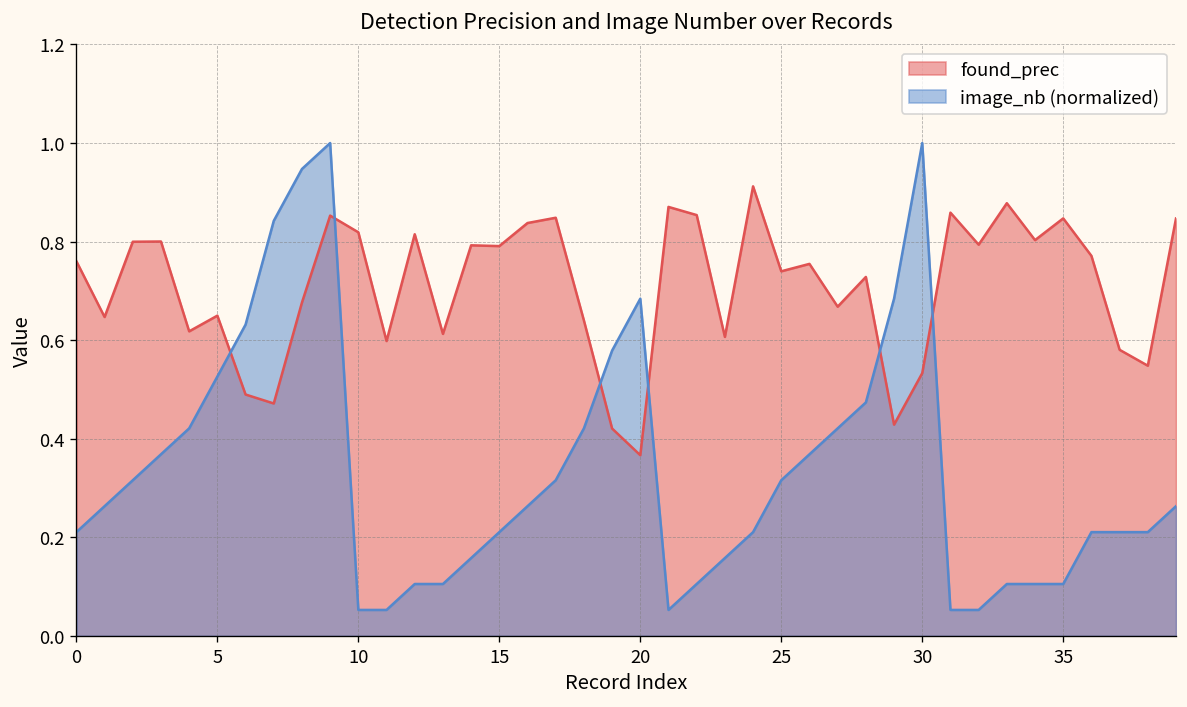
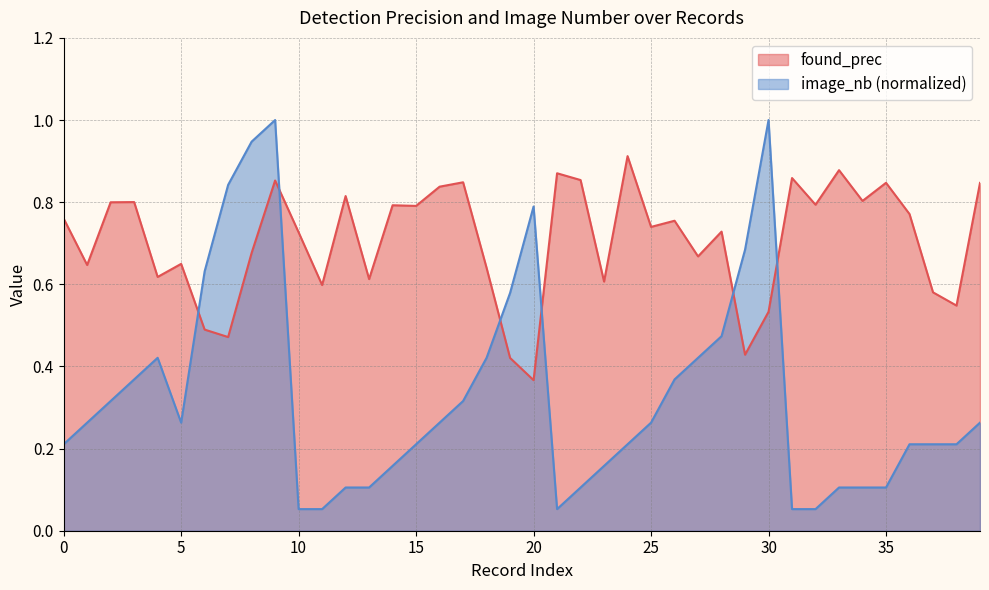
image_nb (normalized), 5: 0.53 -> 0.26
found_prec, 10: 0.82 -> 0.73
image_nb (normalized), 20: 0.68 -> 0.79
image_nb (normalized), 25: 0.32 -> 0.26
